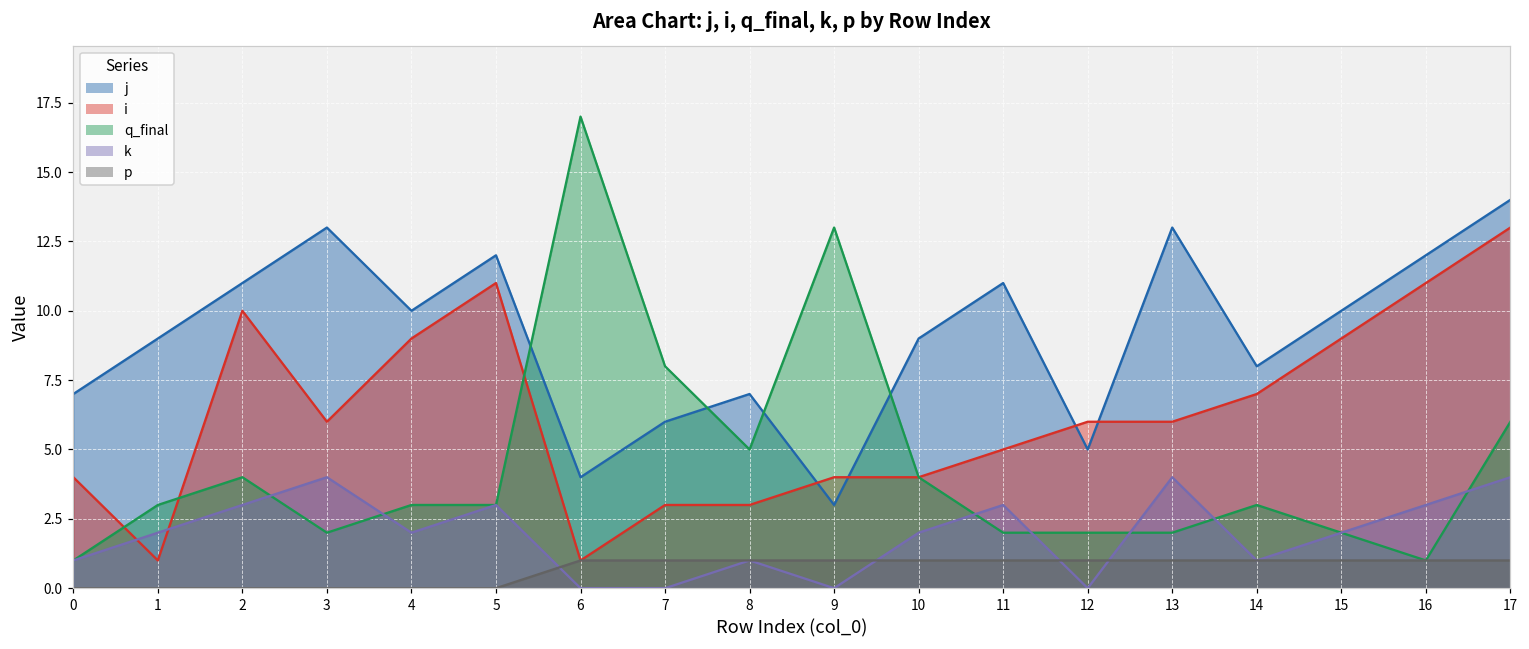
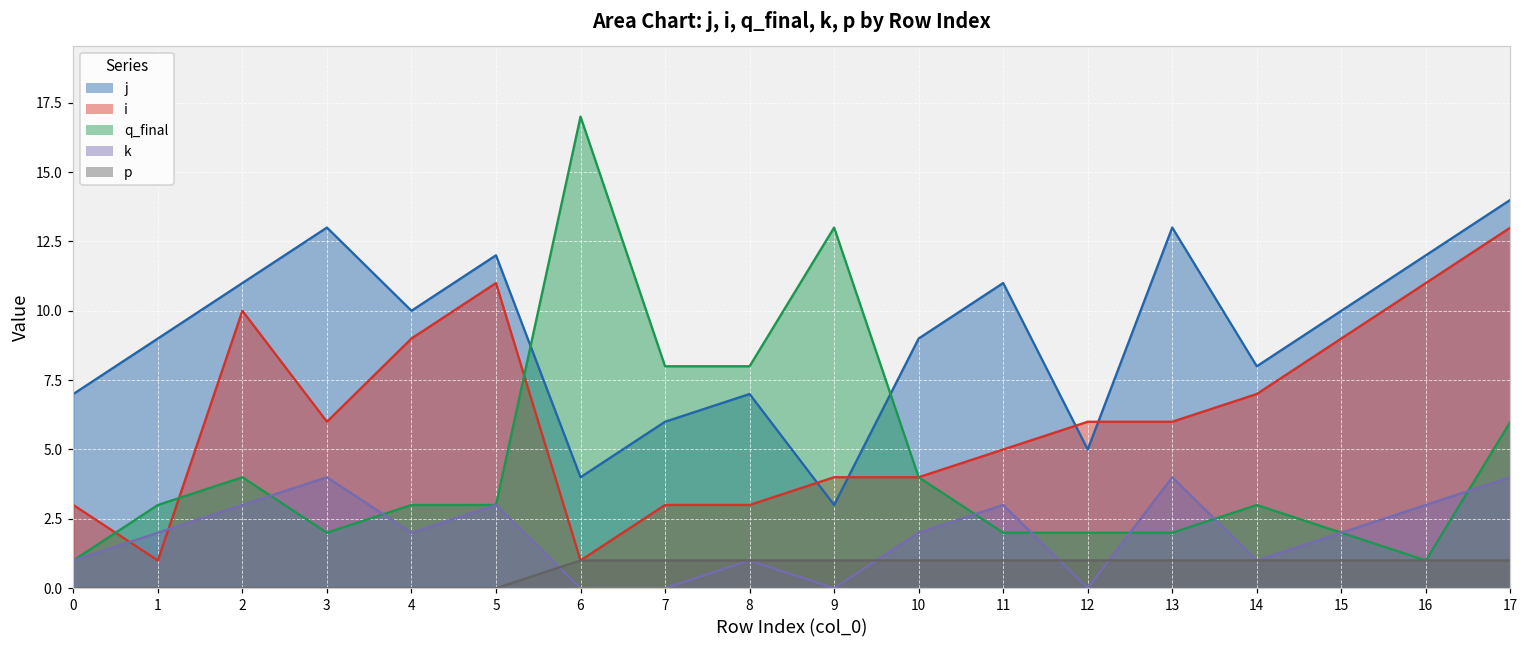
i, 0: 4 -> 3
q_final, 8: 5 -> 8
